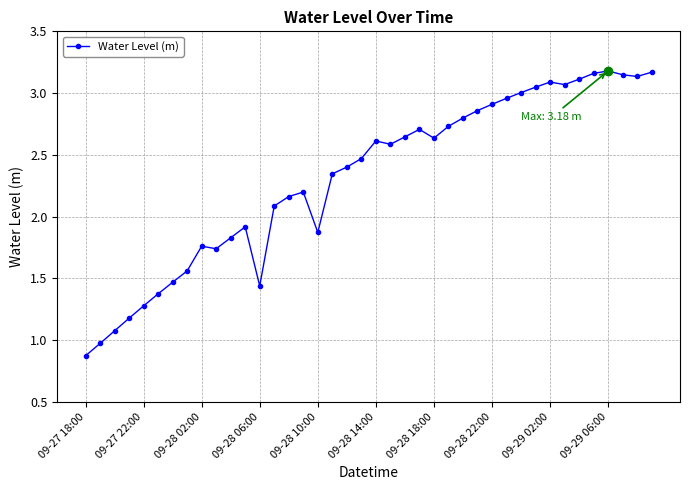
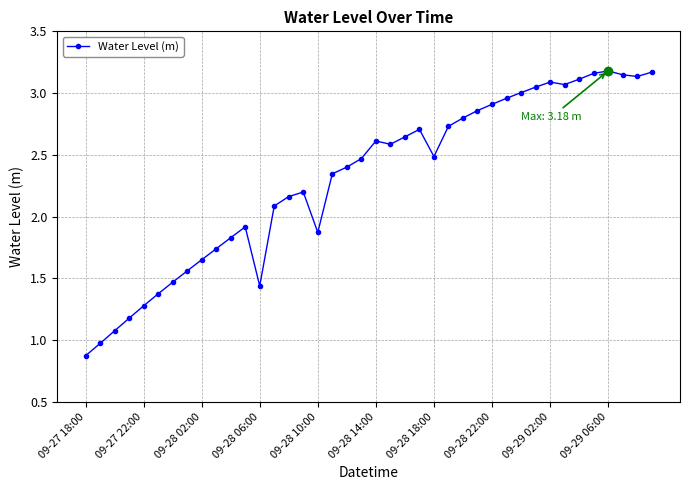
Water Level (m), 09-28 02:00: 1.76 -> 1.65
Water Level (m), 09-28 18:00: 2.64 -> 2.49
